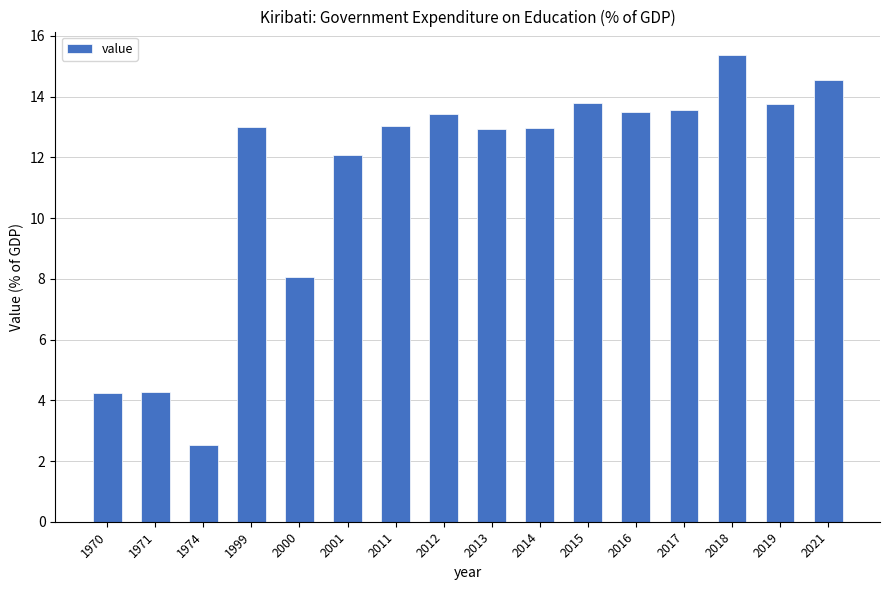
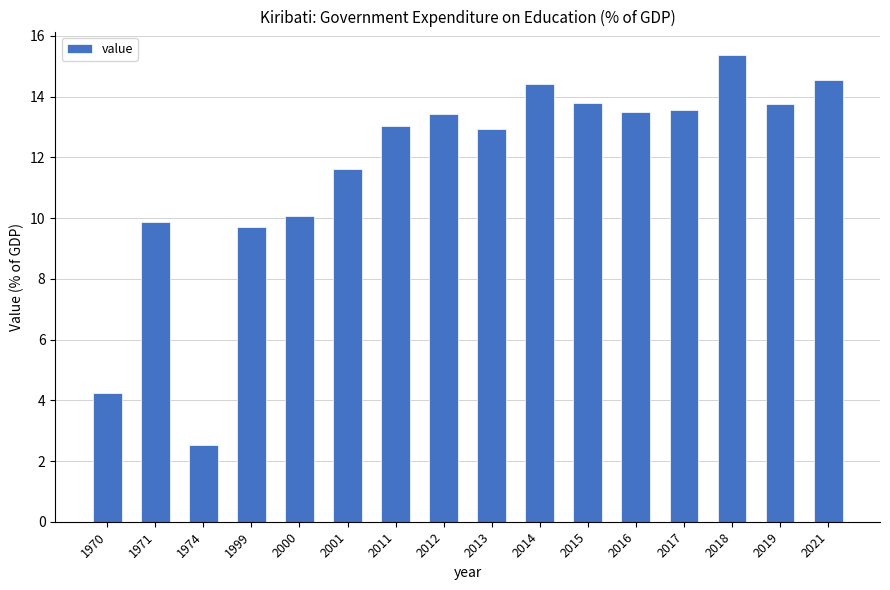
1971: 4.3 -> 9.9
1999: 13.0 -> 9.7
2000: 8.1 -> 10.1
2001: 12.1 -> 11.6
2014: 13.0 -> 14.4
